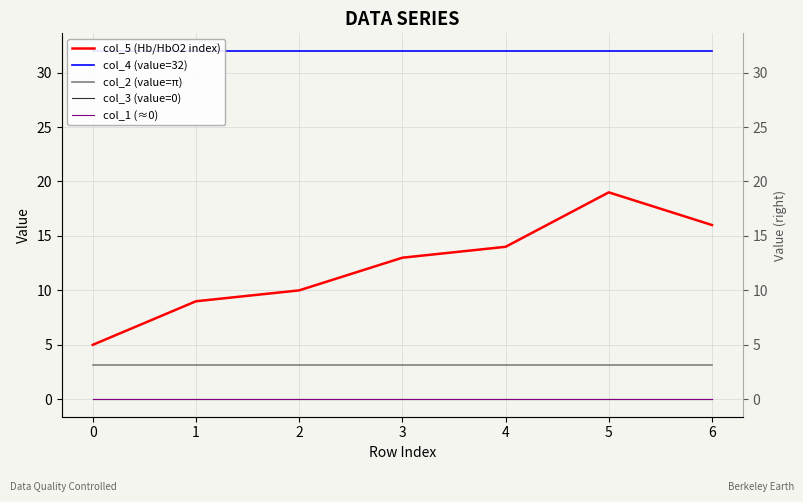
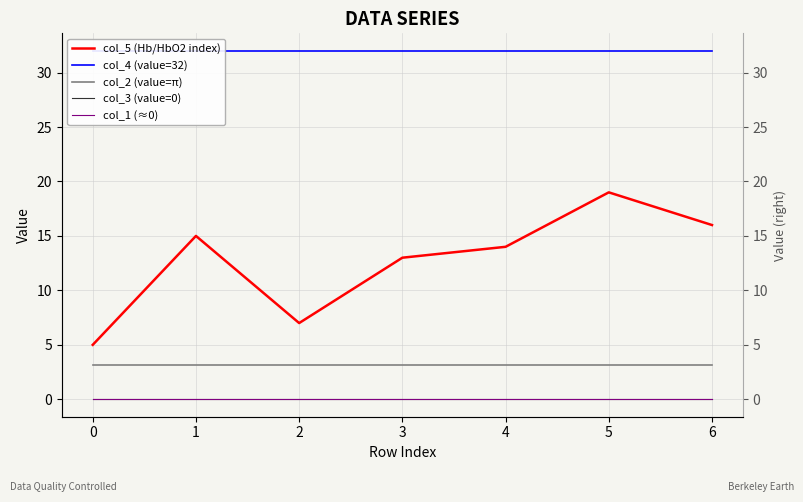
col_5 (Hb/HbO2 index), 1: 9 -> 15
col_5 (Hb/HbO2 index), 2: 10 -> 7
